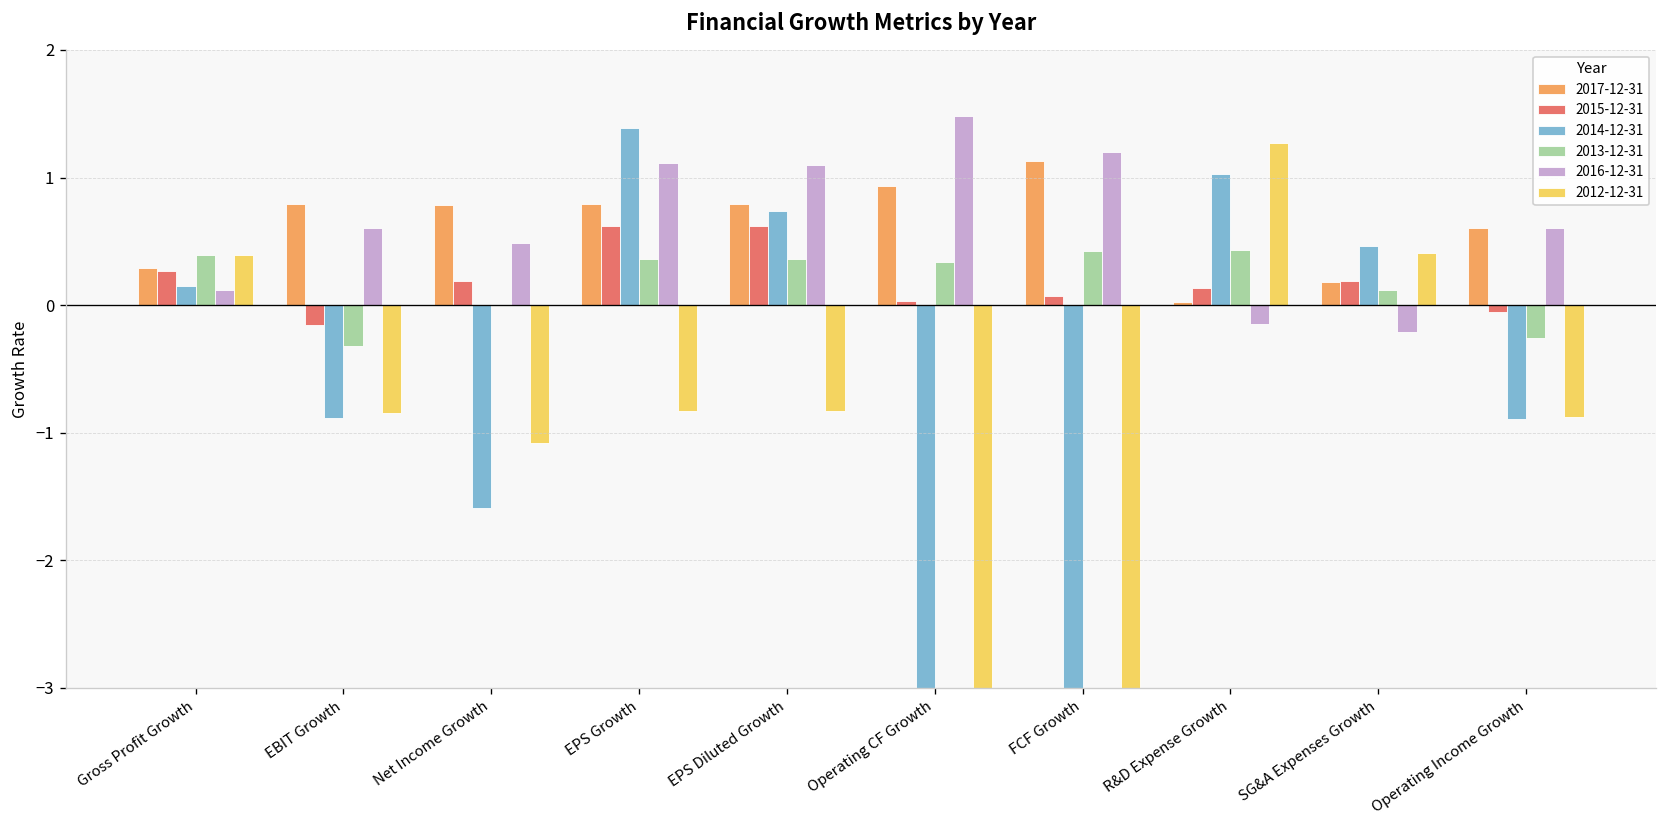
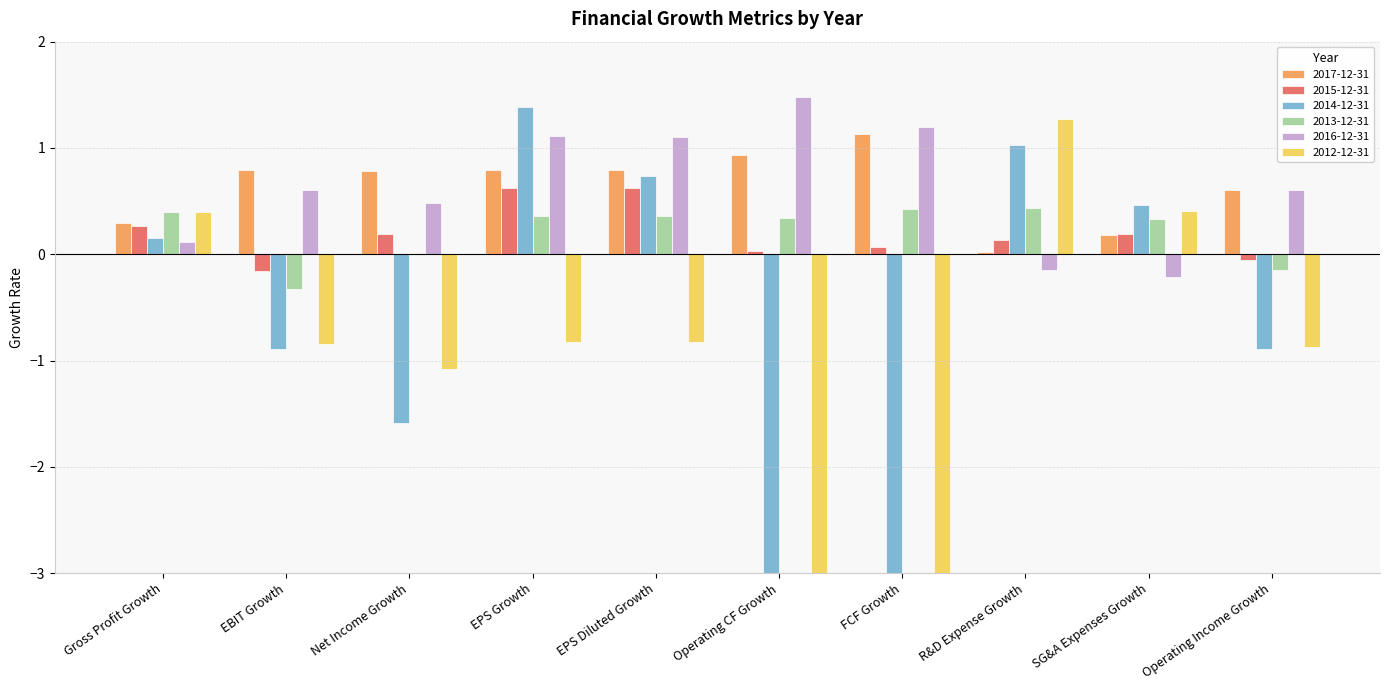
2013-12-31, SG&A Expenses Growth: 0.12 -> 0.33
2013-12-31, Operating Income Growth: -0.26 -> -0.15
